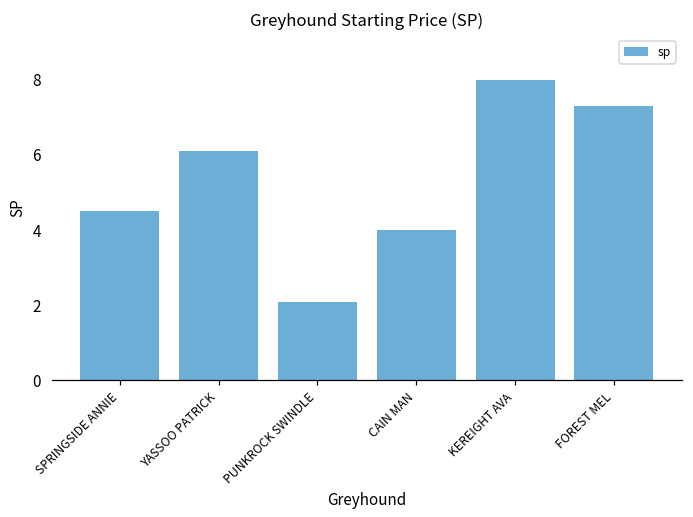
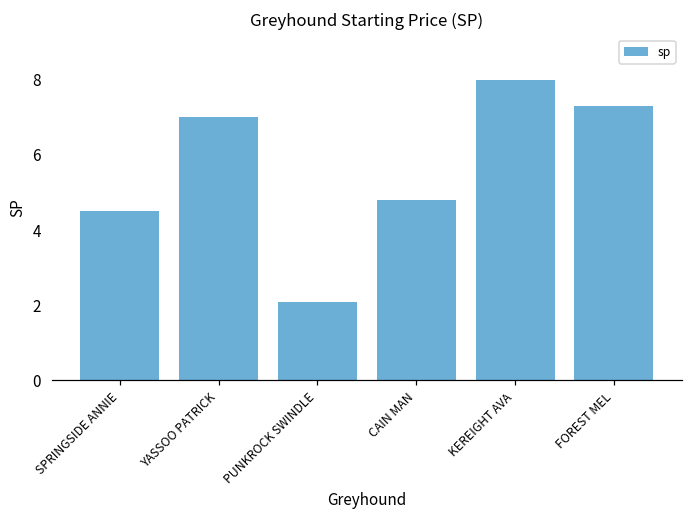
YASSOO PATRICK: 6.1 -> 7.0
CAIN MAN: 4.0 -> 4.8
